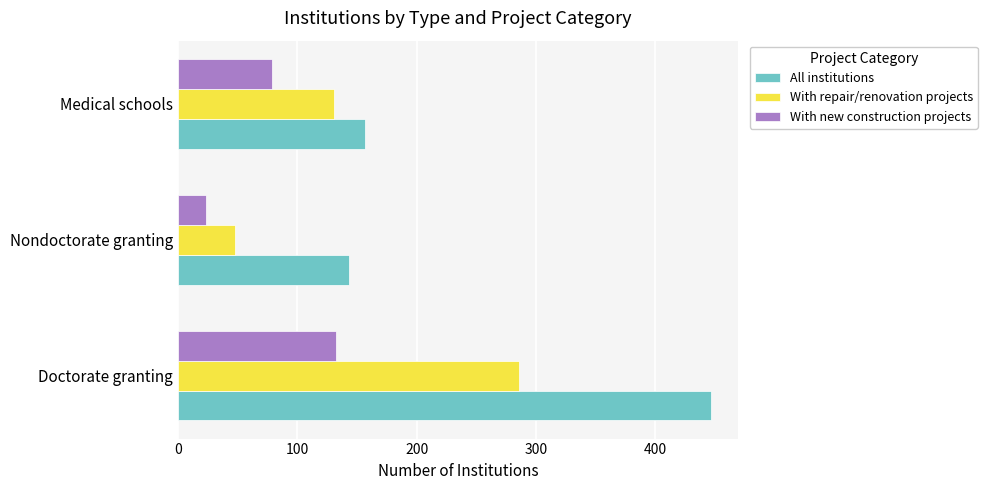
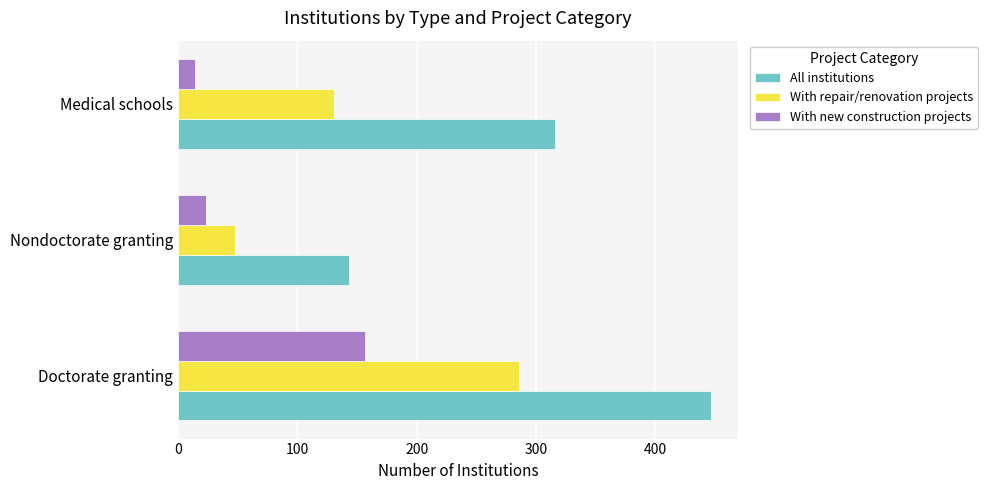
With new construction projects, Medical schools: 79 -> 14
All institutions, Medical schools: 157 -> 316
With new construction projects, Doctorate granting: 132 -> 157
